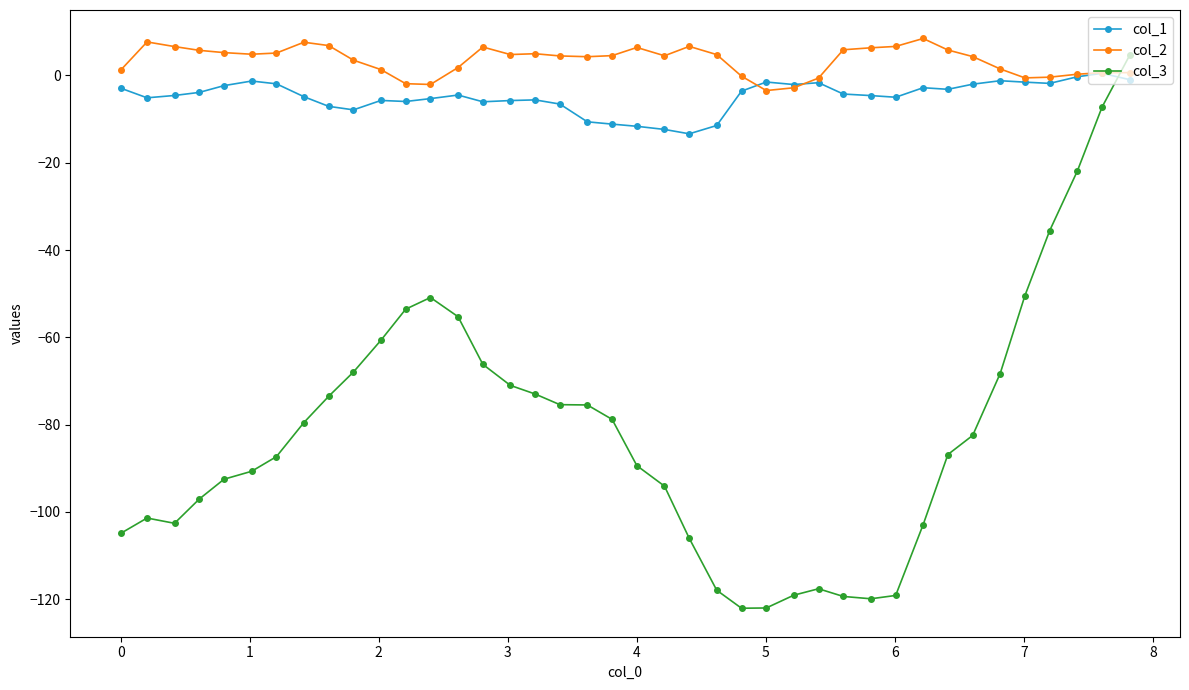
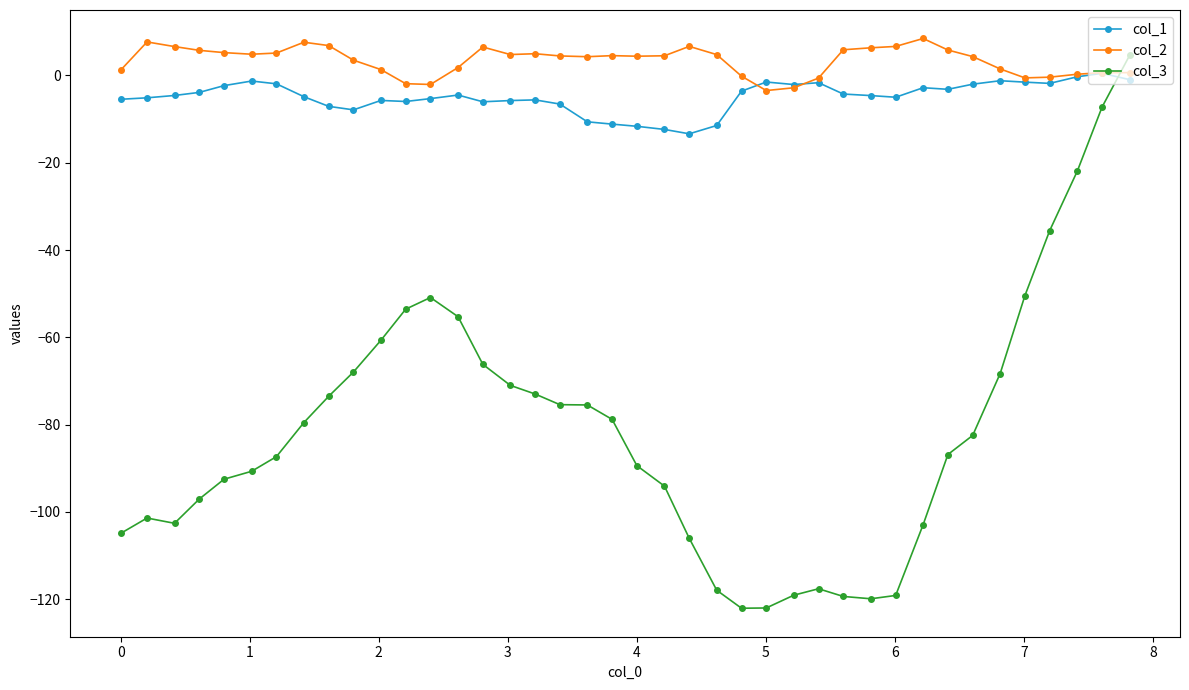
col_1, 0: -3 -> -5
col_2, 4: 6 -> 4
